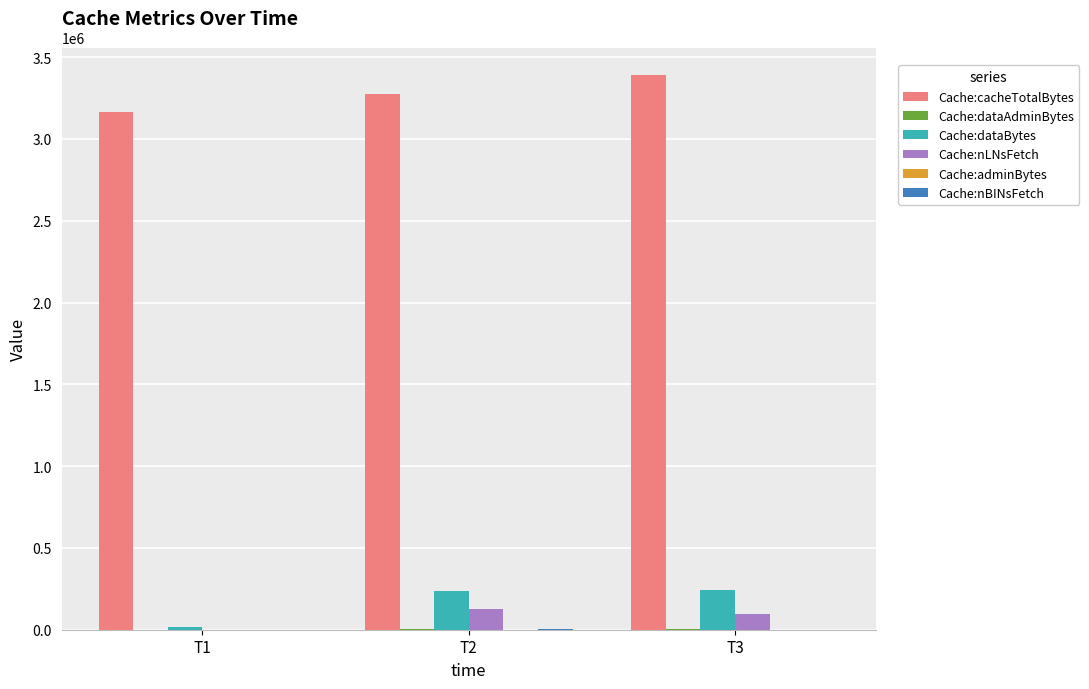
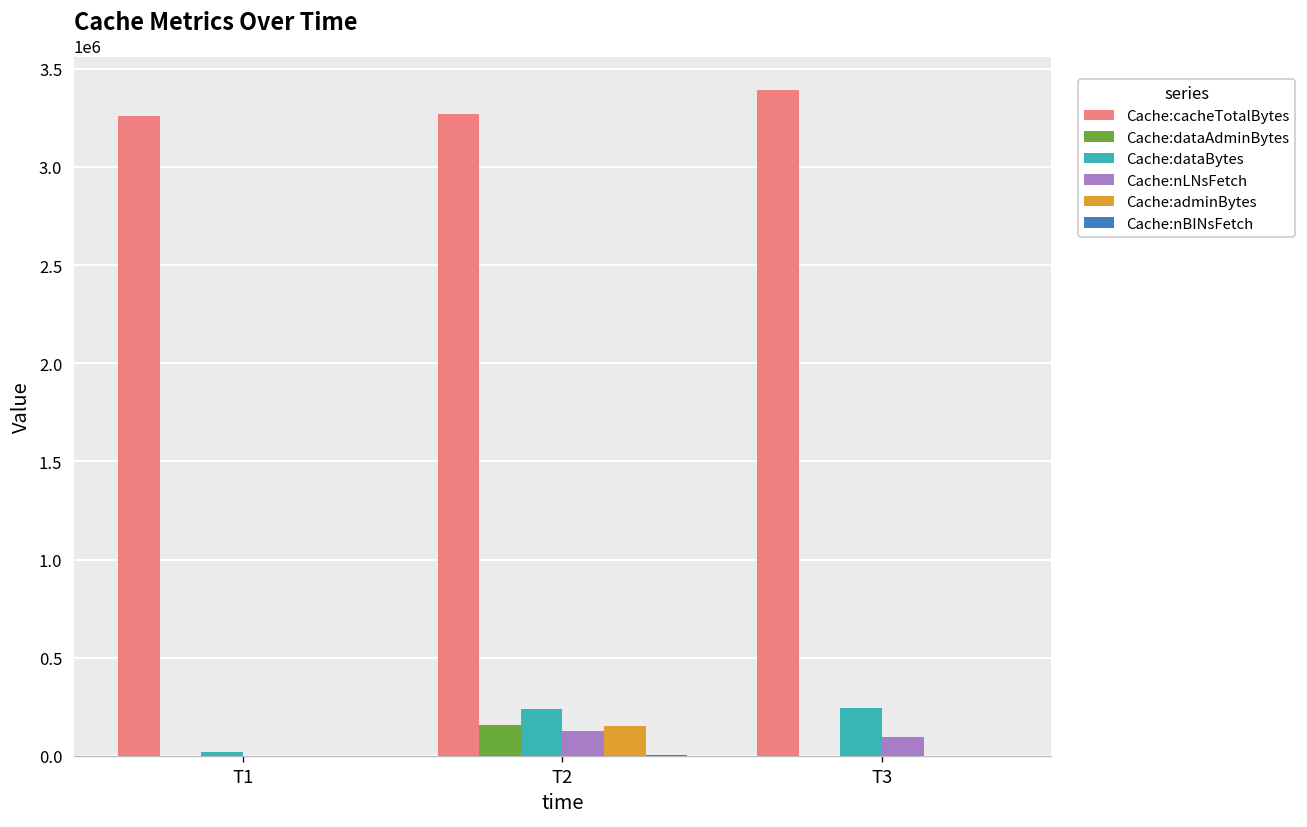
Cache:cacheTotalBytes, T1: 3160000 -> 3260000
Cache:dataAdminBytes, T2: 0 -> 160000
Cache:adminBytes, T2: 0 -> 150000
